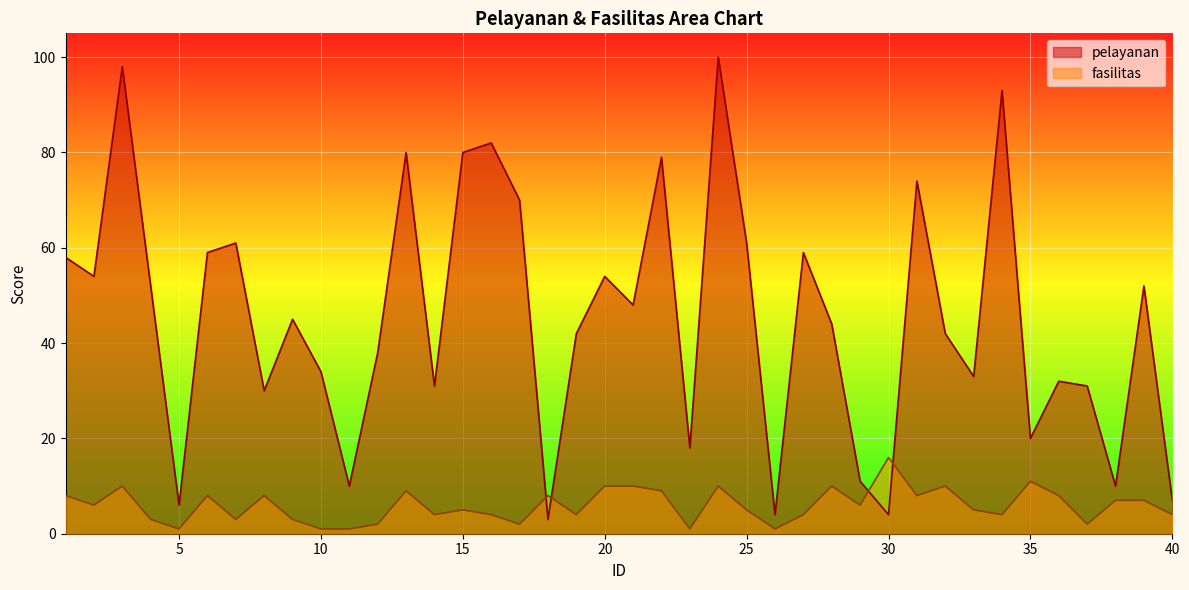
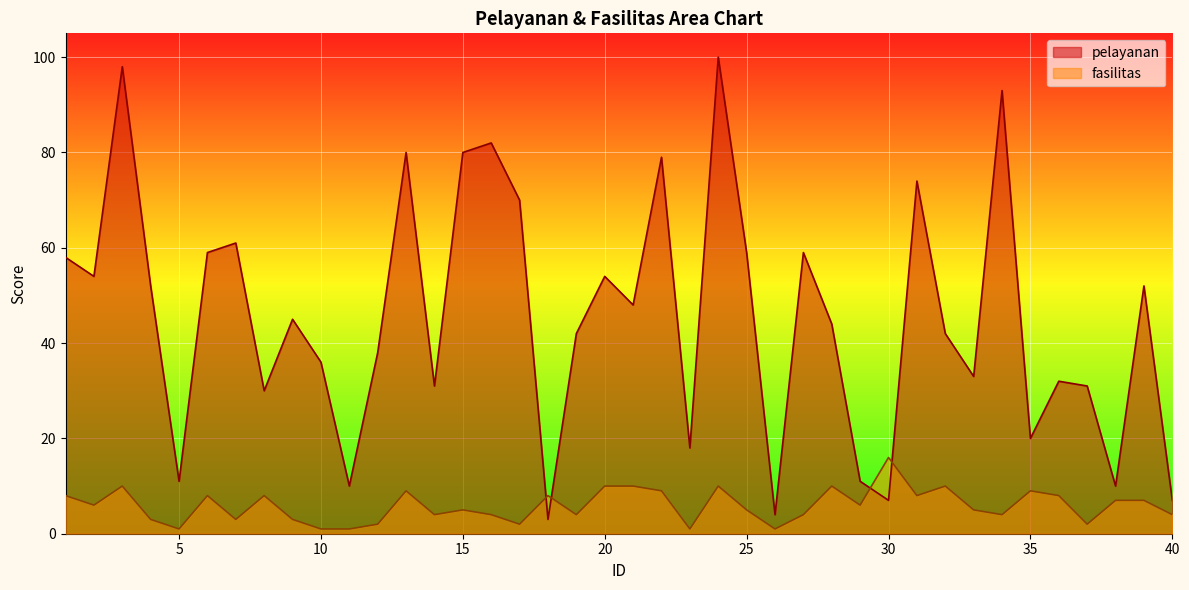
pelayanan, 5: 6 -> 11
pelayanan, 10: 34 -> 36
pelayanan, 25: 61 -> 59
pelayanan, 30: 4 -> 7
fasilitas, 35: 11 -> 9
